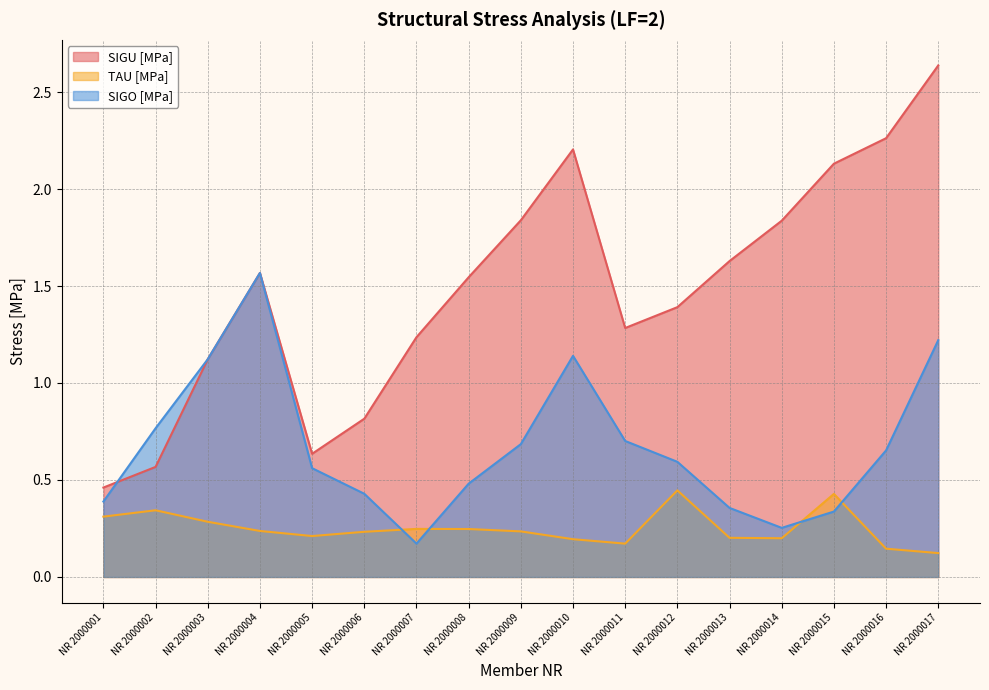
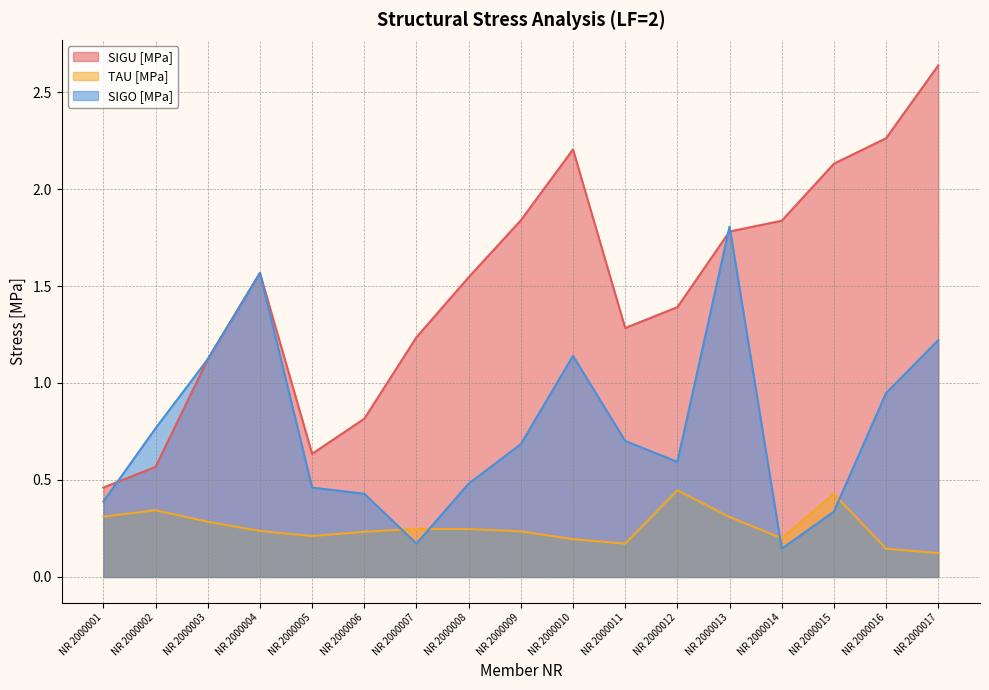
SIGO [MPa], NR 2000005: 0.56 -> 0.46
SIGU [MPa], NR 2000013: 1.63 -> 1.78
TAU [MPa], NR 2000013: 0.20 -> 0.31
SIGO [MPa], NR 2000013: 0.36 -> 1.81
SIGO [MPa], NR 2000014: 0.25 -> 0.15
SIGO [MPa], NR 2000016: 0.65 -> 0.95
